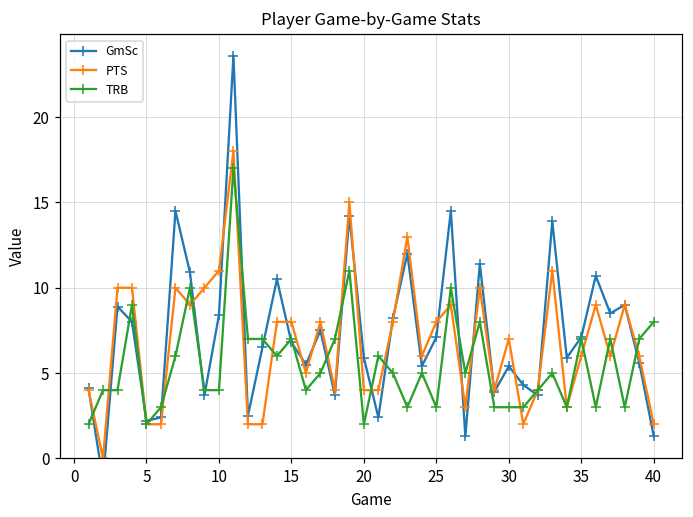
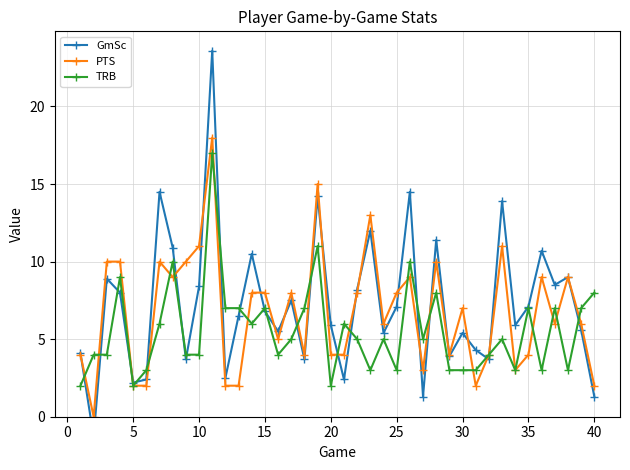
PTS, 35: 6 -> 4
